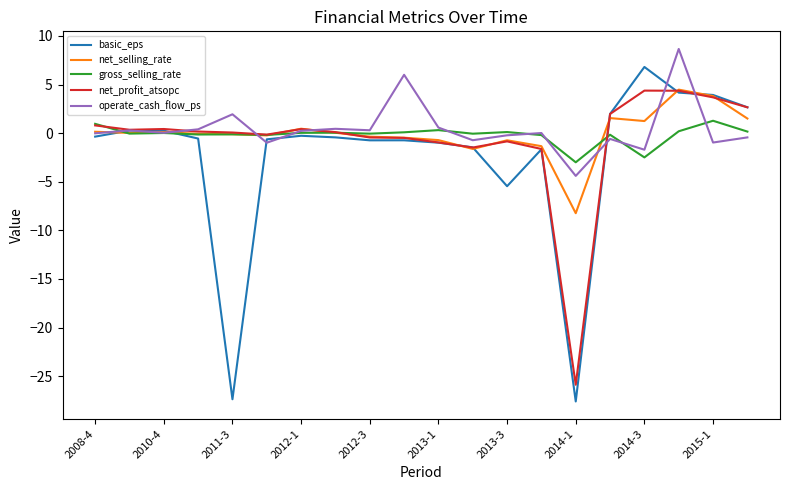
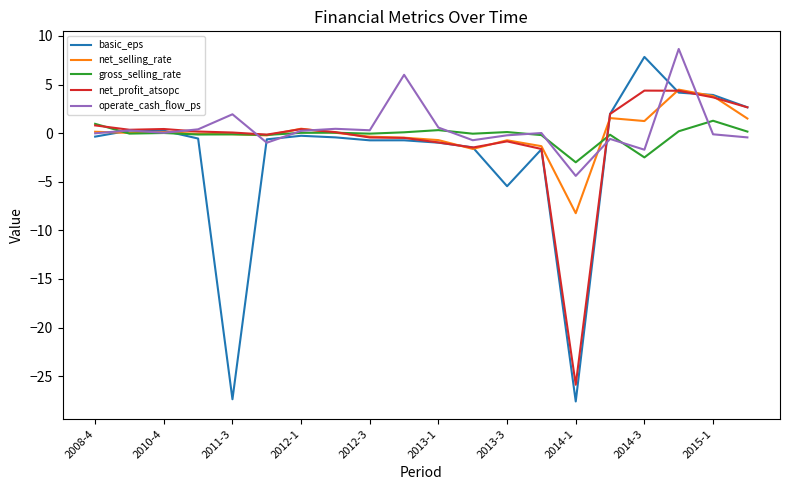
basic_eps, 2014-3: 7 -> 8
operate_cash_flow_ps, 2015-1: -1 -> 0
